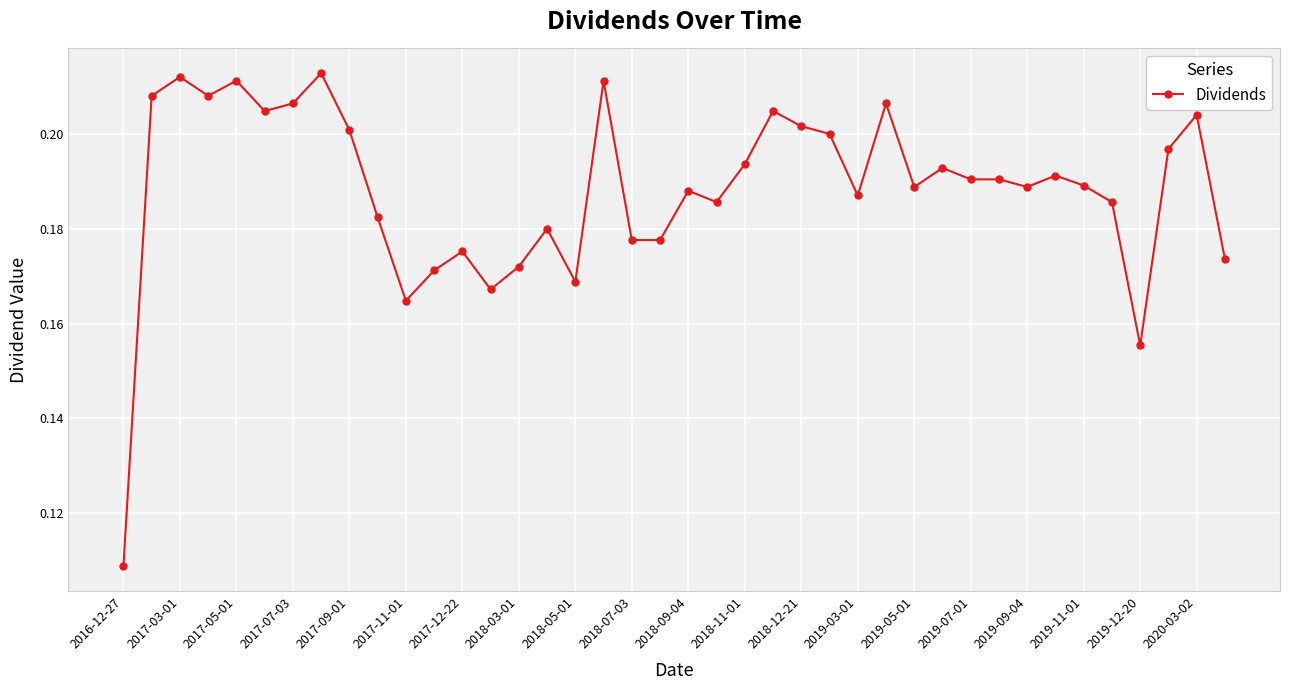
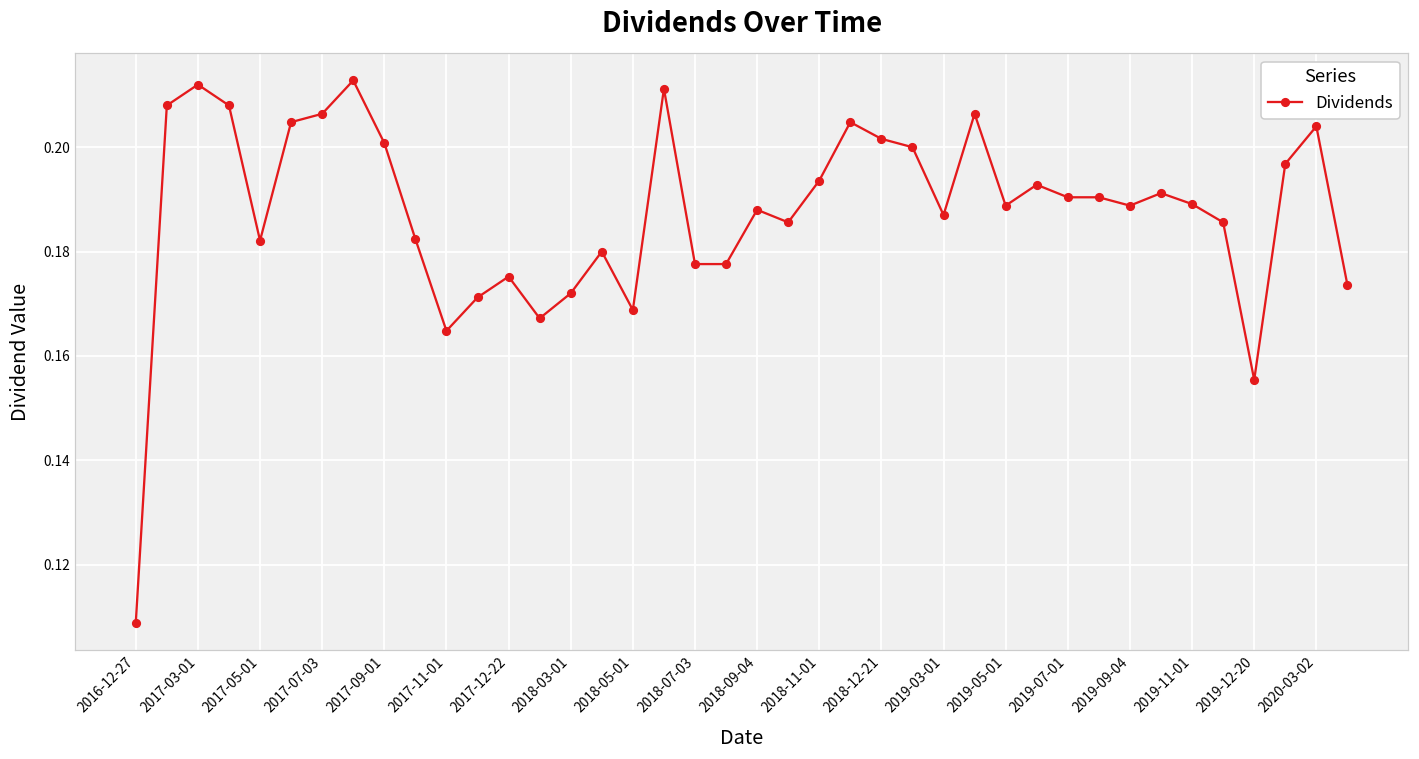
2017-05-01: 0.211 -> 0.182
